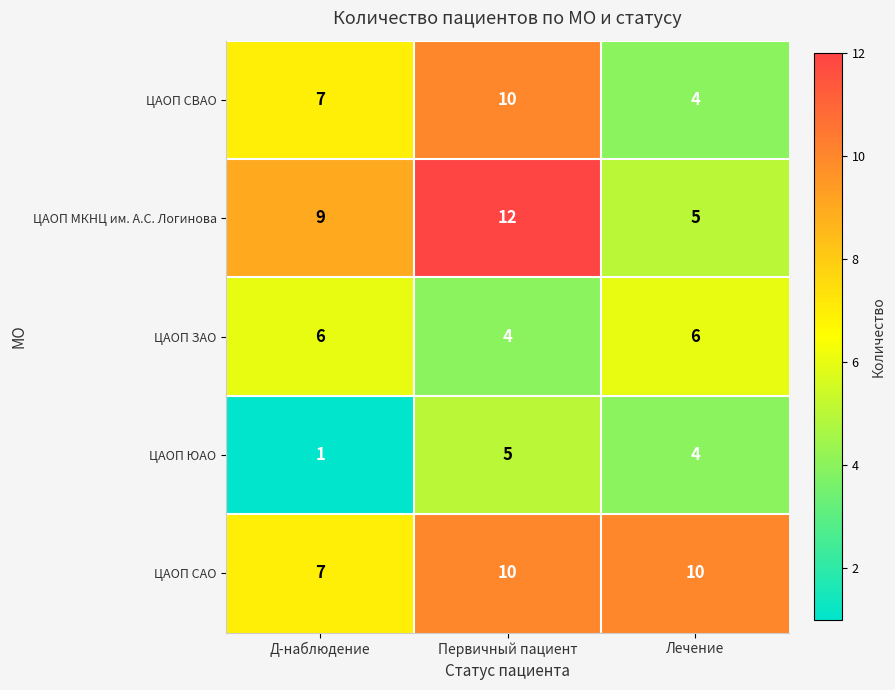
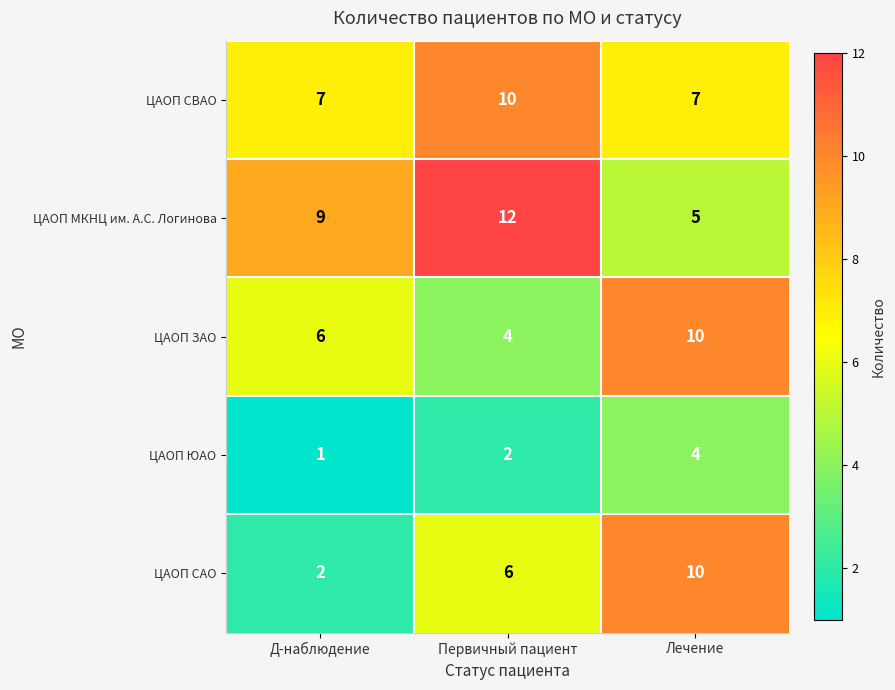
ЦАОП СВАО, Лечение: 4 -> 7
ЦАОП ЗАО, Лечение: 6 -> 10
ЦАОП ЮАО, Первичный пациент: 5 -> 2
ЦАОП САО, Д-наблюдение: 7 -> 2
ЦАОП САО, Первичный пациент: 10 -> 6
